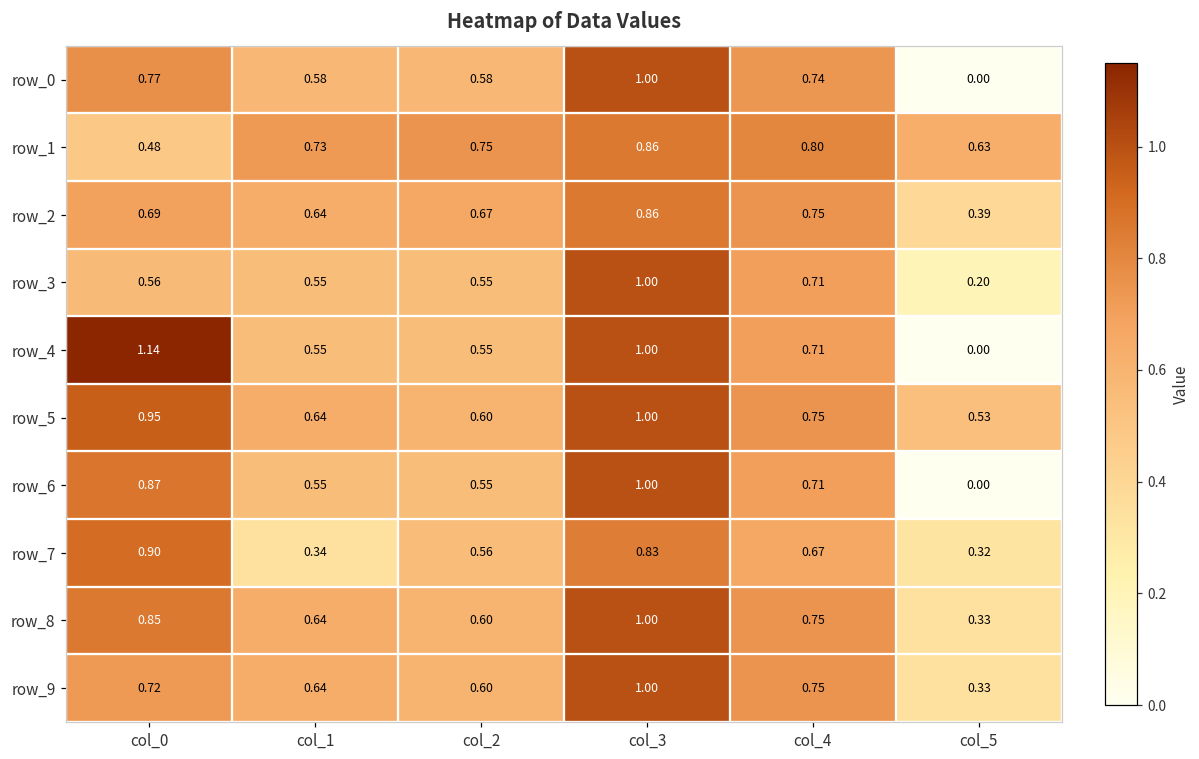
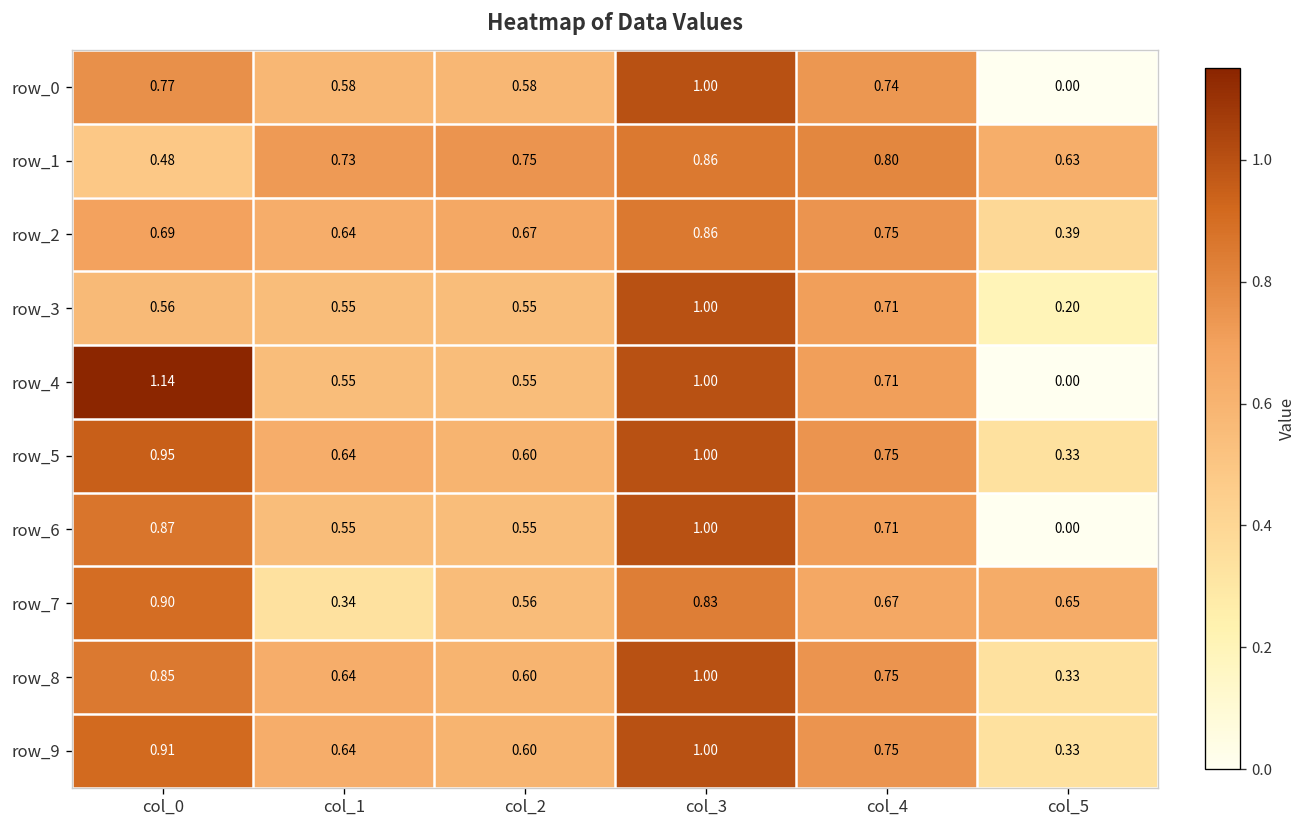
row_5, col_5: 0.53 -> 0.33
row_7, col_5: 0.32 -> 0.65
row_9, col_0: 0.72 -> 0.91
